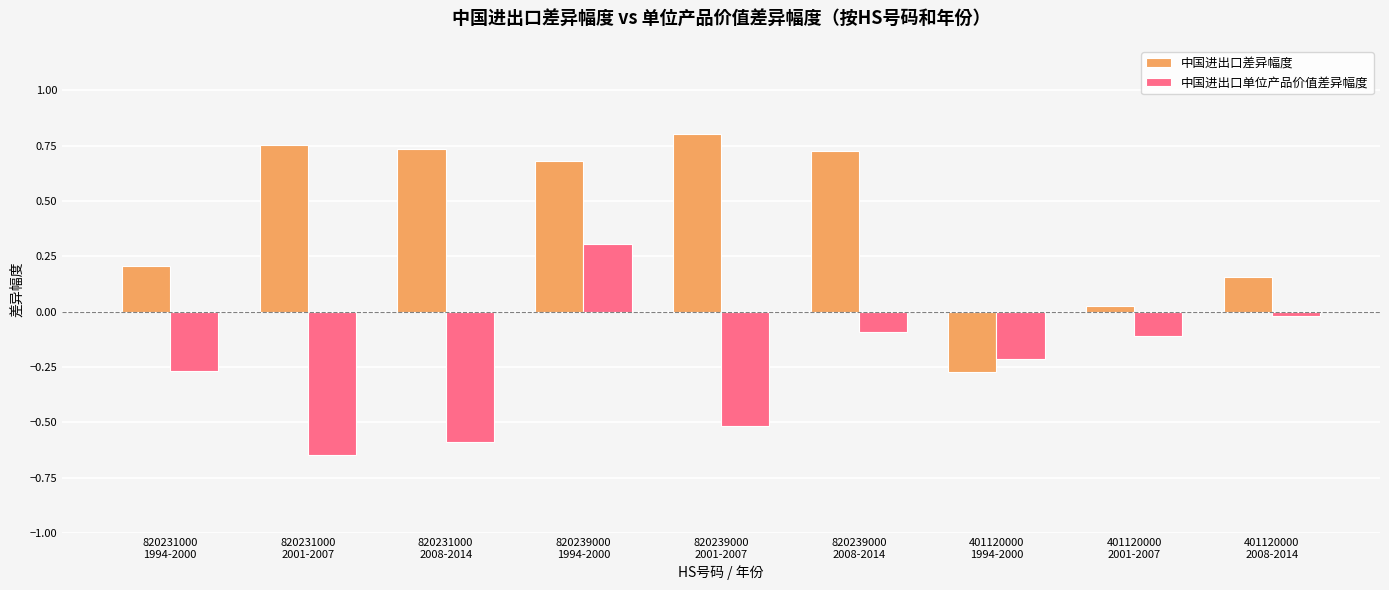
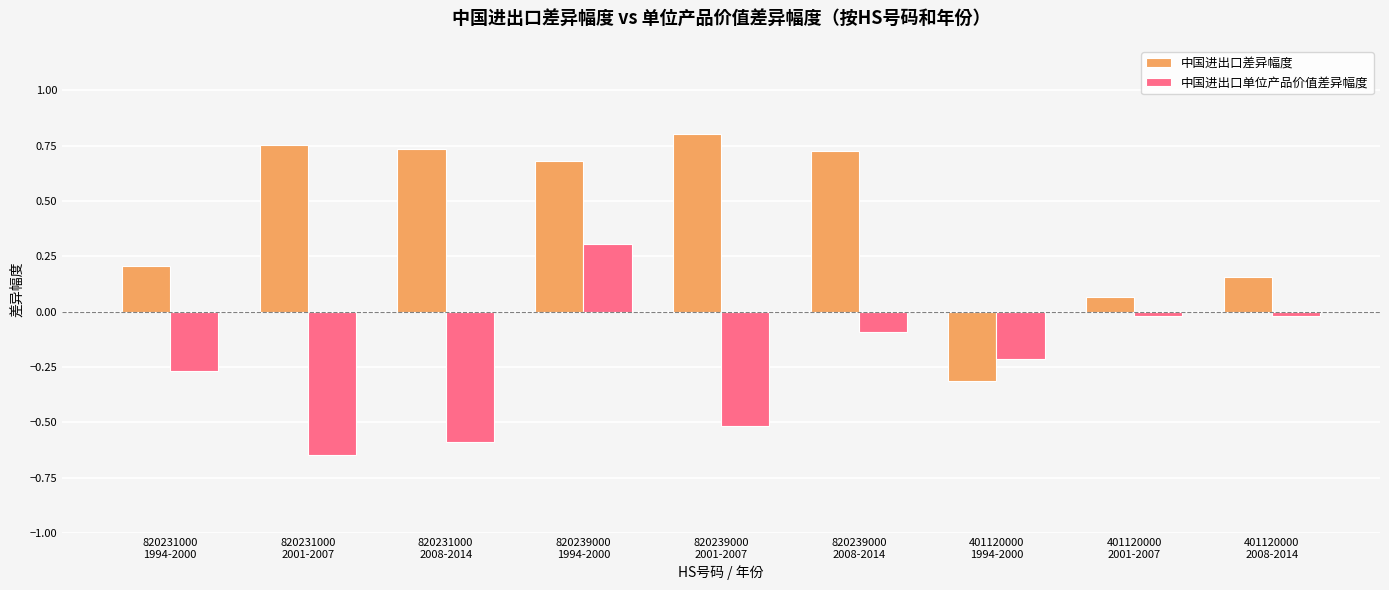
中国进出口差异幅度, 401120000 1994-2000: -0.27 -> -0.31
中国进出口差异幅度, 401120000 2001-2007: 0.03 -> 0.07
中国进出口单位产品价值差异幅度, 401120000 2001-2007: -0.11 -> -0.02
